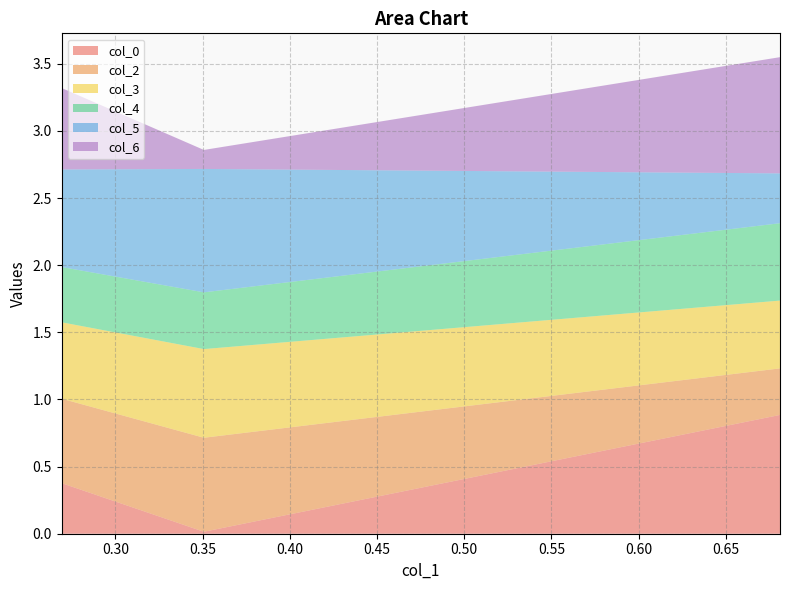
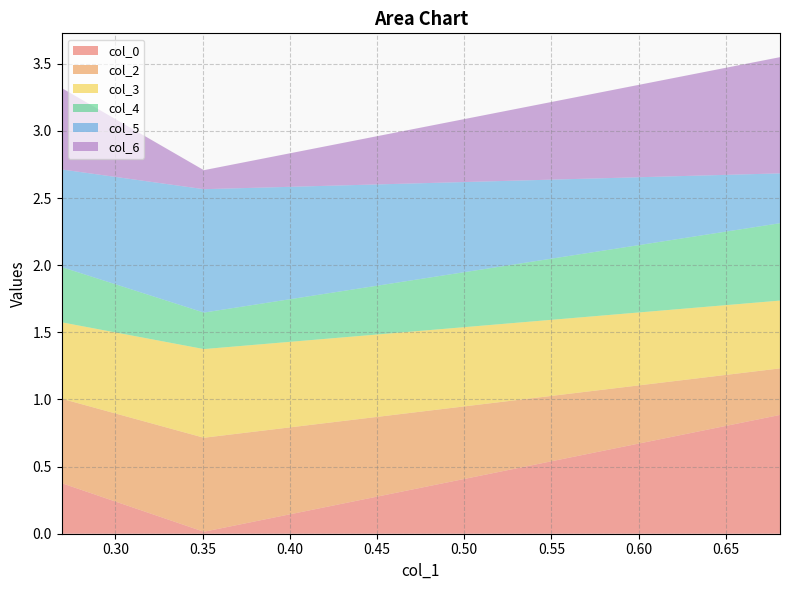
col_4, 0.35: 0.42 -> 0.27
